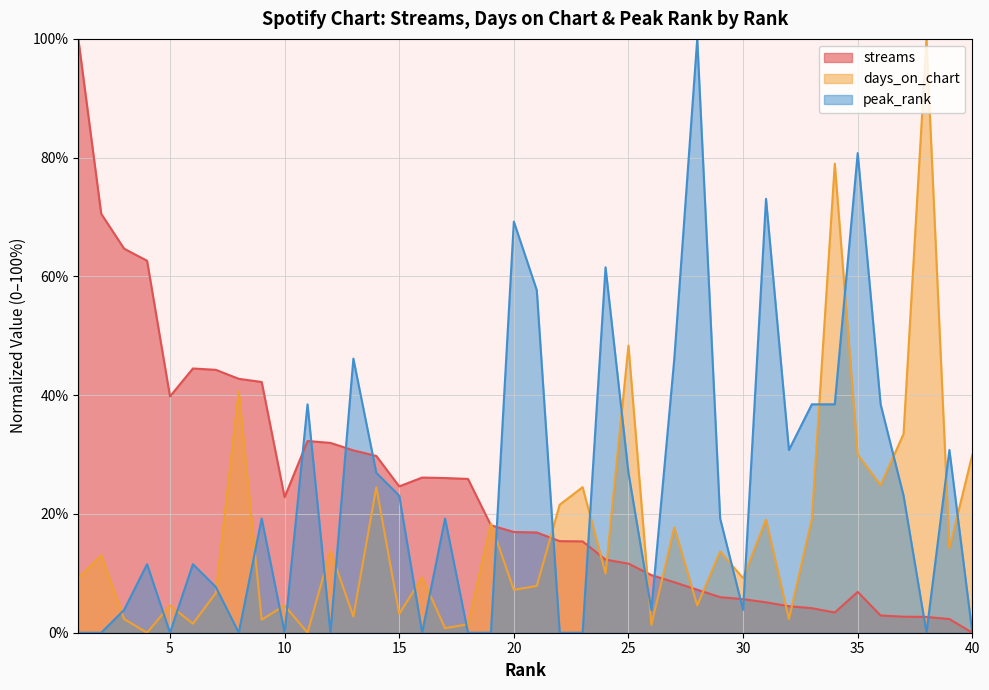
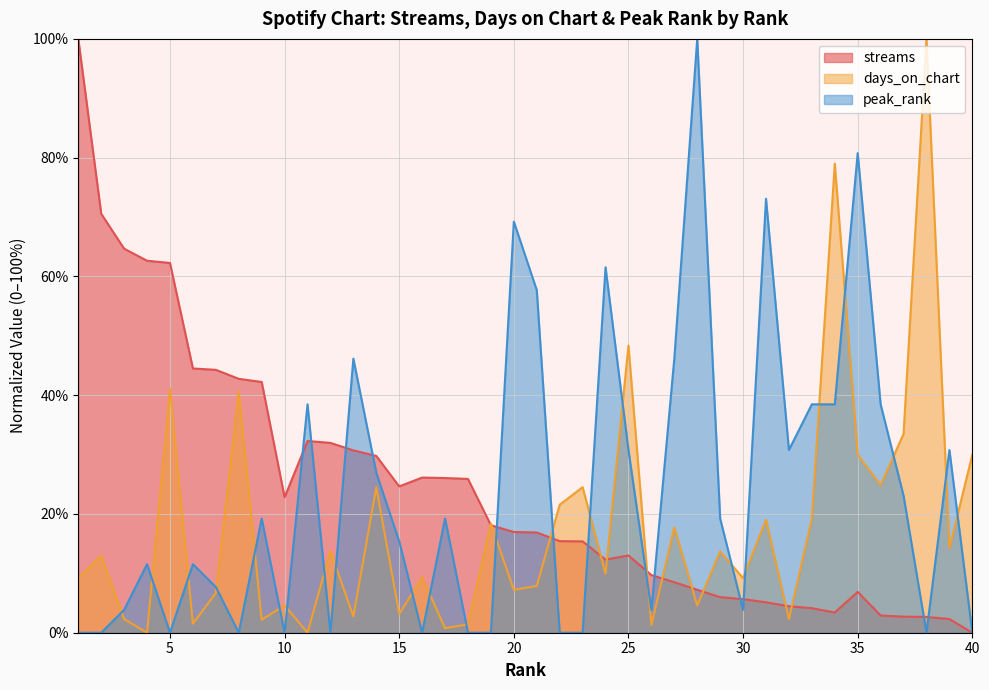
streams, 5: 40% -> 62%
days_on_chart, 5: 5% -> 41%
peak_rank, 15: 23% -> 15%
streams, 25: 12% -> 13%
peak_rank, 25: 27% -> 31%
